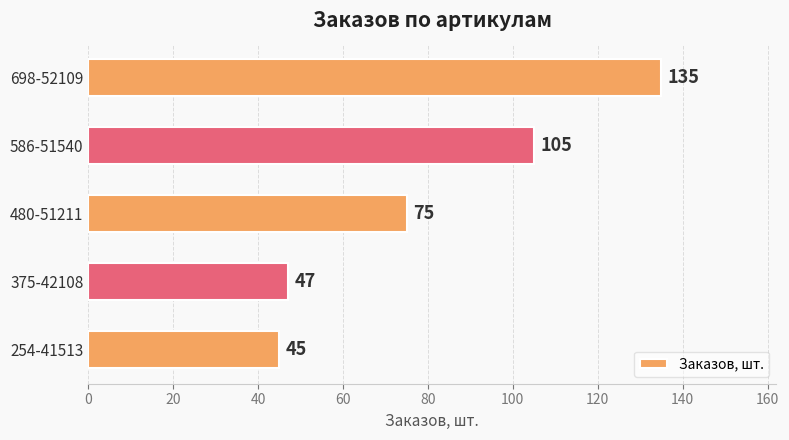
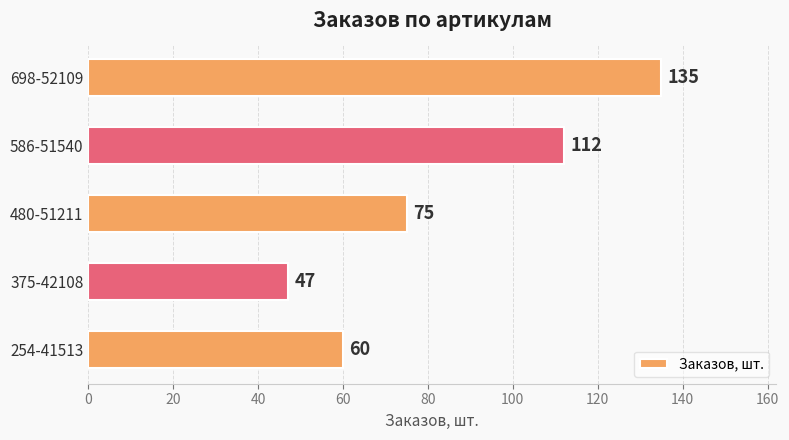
586-51540: 105 -> 112
254-41513: 45 -> 60
